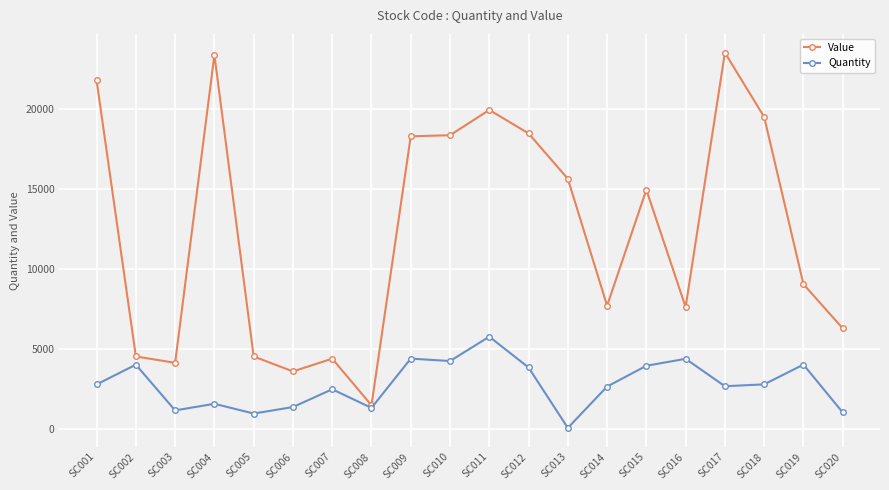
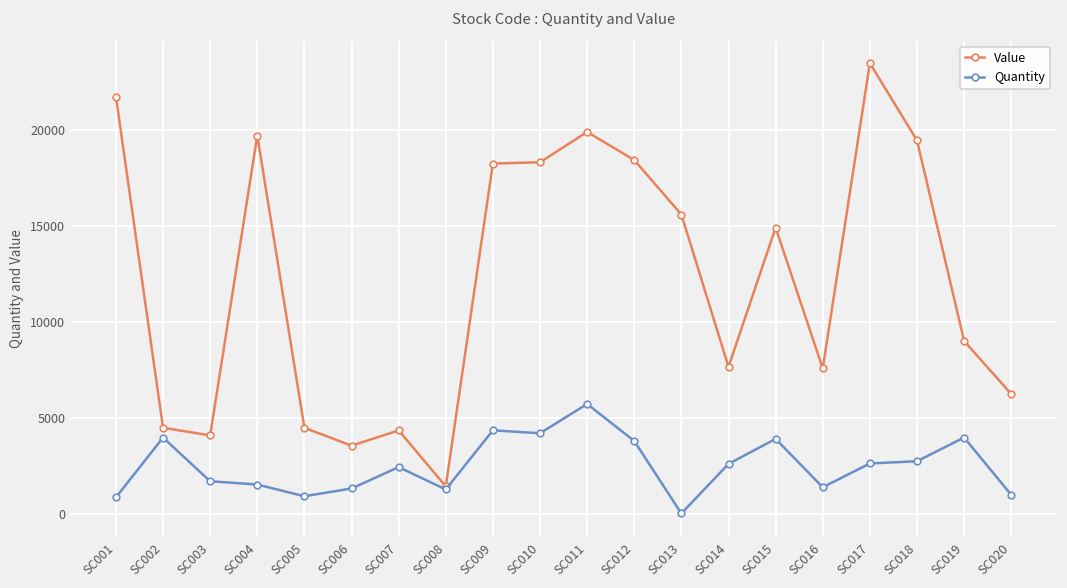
Quantity, SC001: 2800 -> 900
Quantity, SC003: 1100 -> 1700
Value, SC004: 23300 -> 19700
Quantity, SC016: 4400 -> 1400
